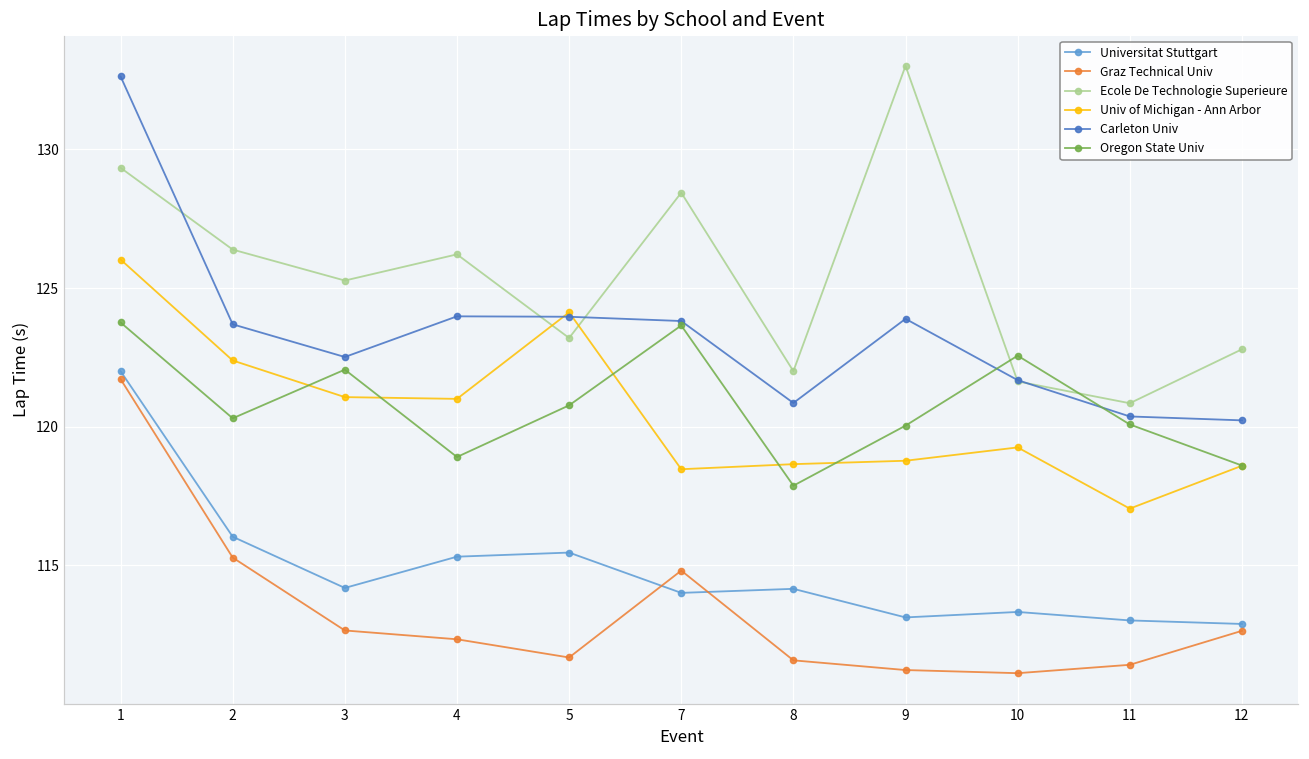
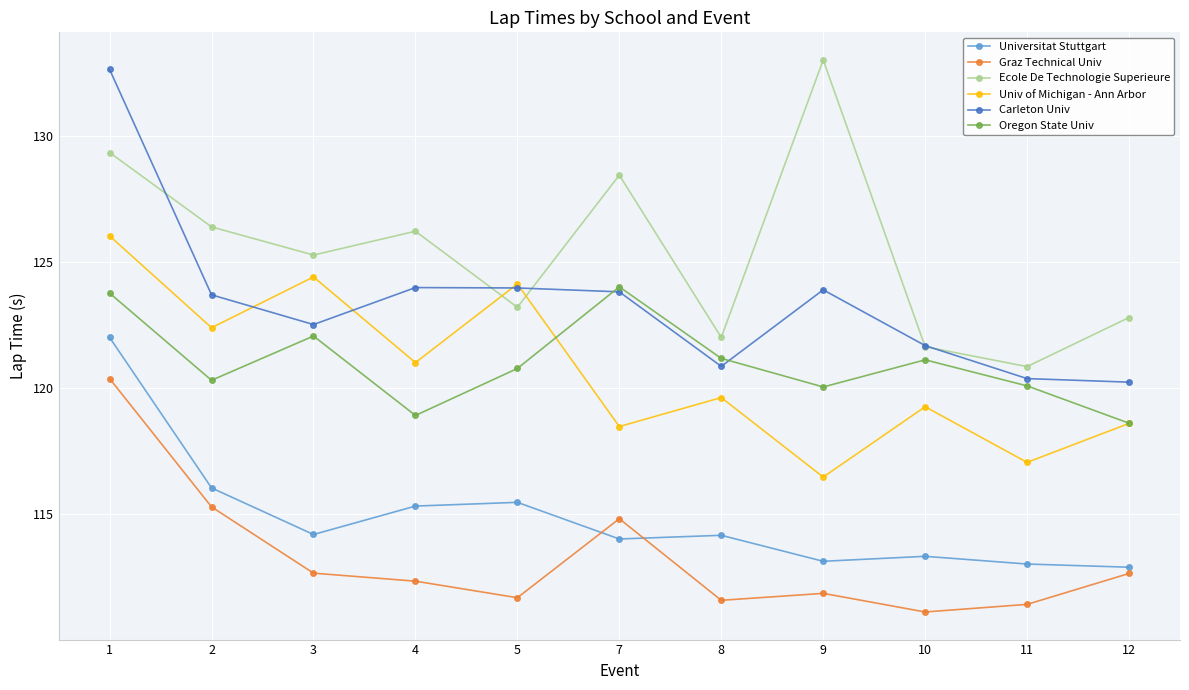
Graz Technical Univ, 1: 121.7 -> 120.4
Univ of Michigan - Ann Arbor, 3: 121.1 -> 124.4
Oregon State Univ, 7: 123.7 -> 124.0
Univ of Michigan - Ann Arbor, 8: 118.6 -> 119.6
Oregon State Univ, 8: 117.9 -> 121.2
Graz Technical Univ, 9: 111.2 -> 111.8
Univ of Michigan - Ann Arbor, 9: 118.8 -> 116.5
Oregon State Univ, 10: 122.6 -> 121.1
